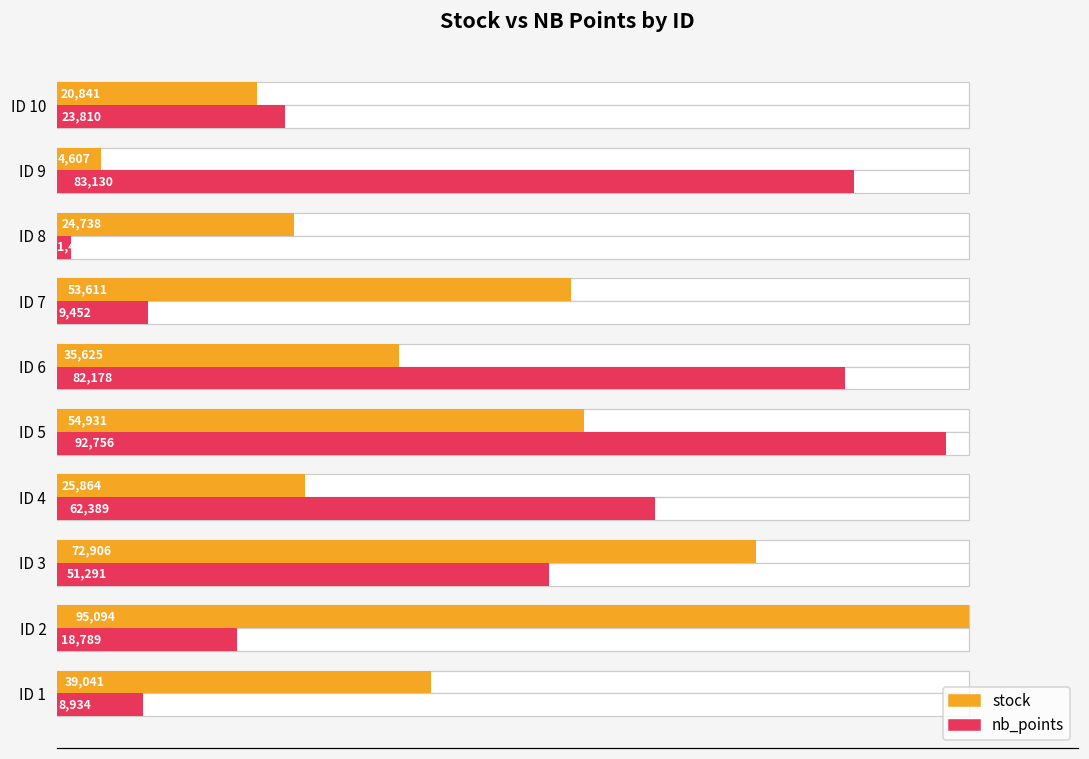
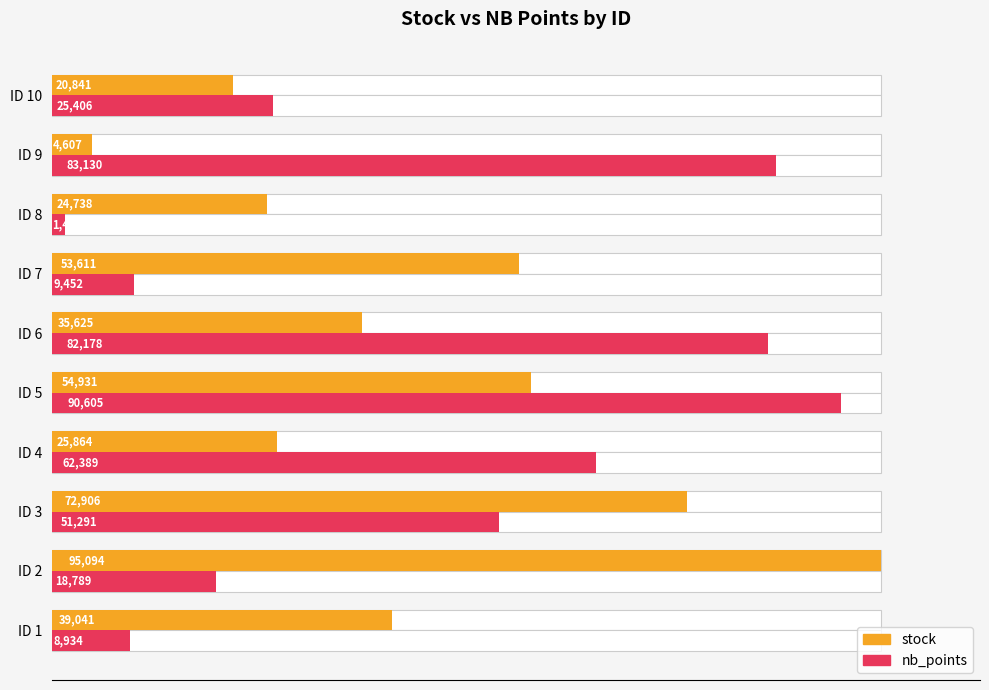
nb_points, ID 10: 23,810 -> 25,406
nb_points, ID 5: 92,756 -> 90,605
